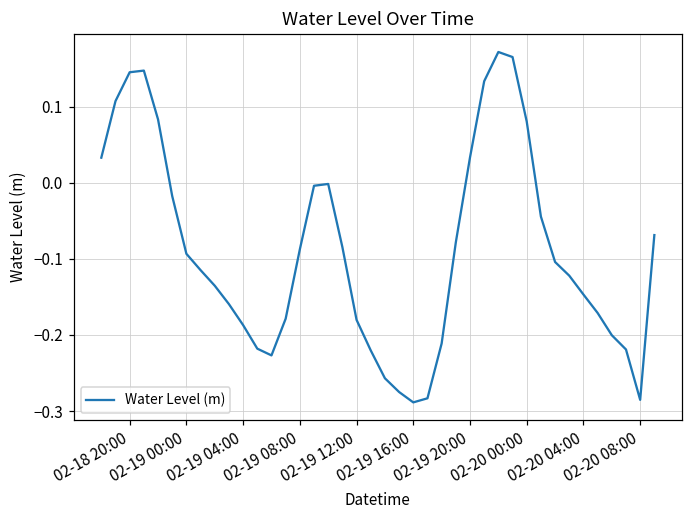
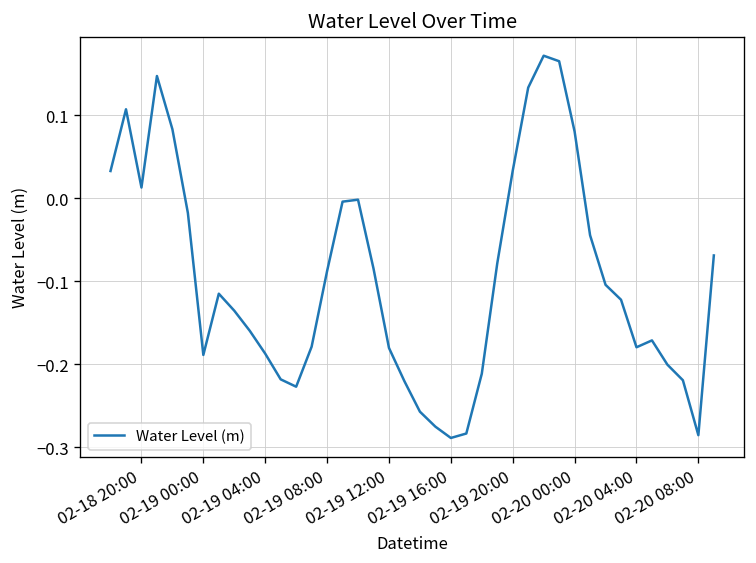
02-18 20:00: 0.15 -> 0.01
02-19 00:00: -0.09 -> -0.19
02-20 04:00: -0.15 -> -0.18
